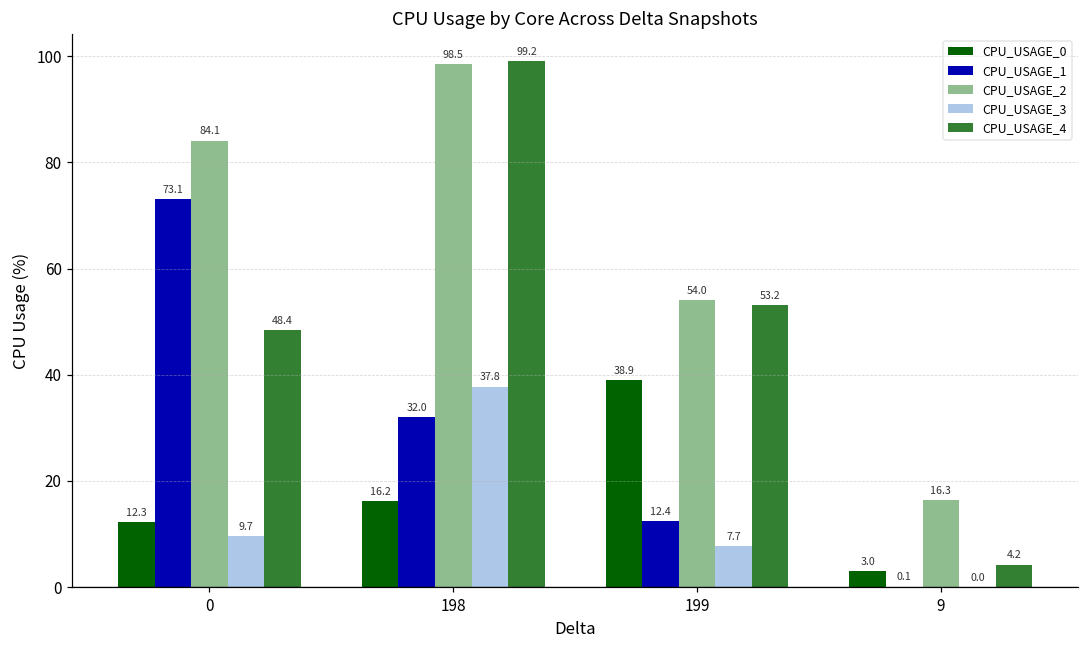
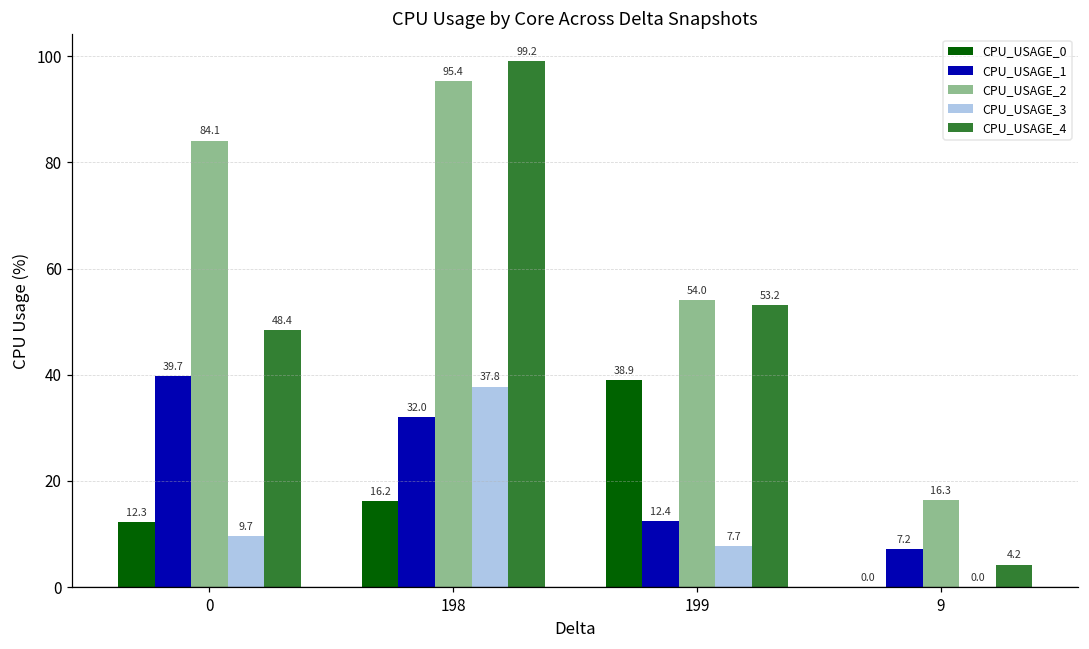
CPU_USAGE_1, 0: 73.1 -> 39.7
CPU_USAGE_2, 198: 98.5 -> 95.4
CPU_USAGE_0, 9: 3.0 -> 0.0
CPU_USAGE_1, 9: 0.1 -> 7.2
